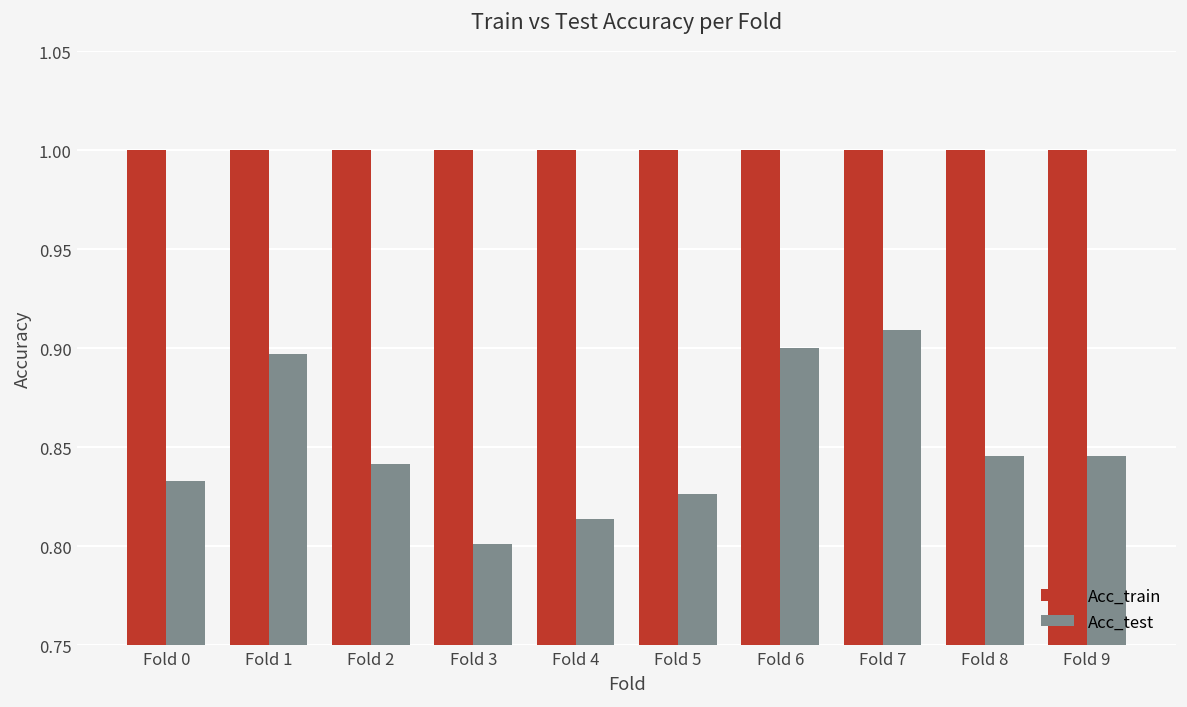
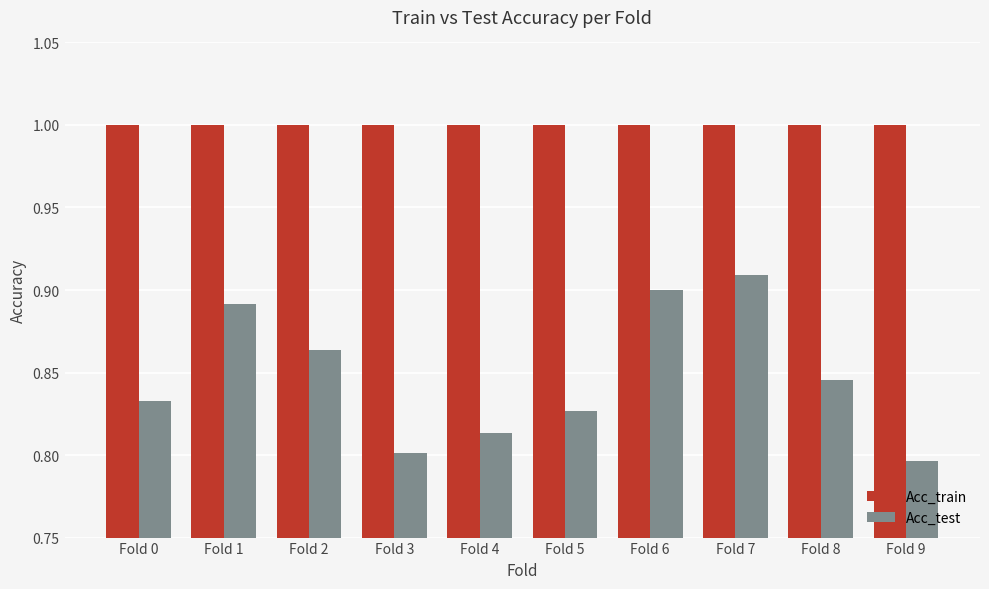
Acc_test, Fold 1: 0.897 -> 0.892
Acc_test, Fold 2: 0.842 -> 0.864
Acc_test, Fold 9: 0.845 -> 0.796
